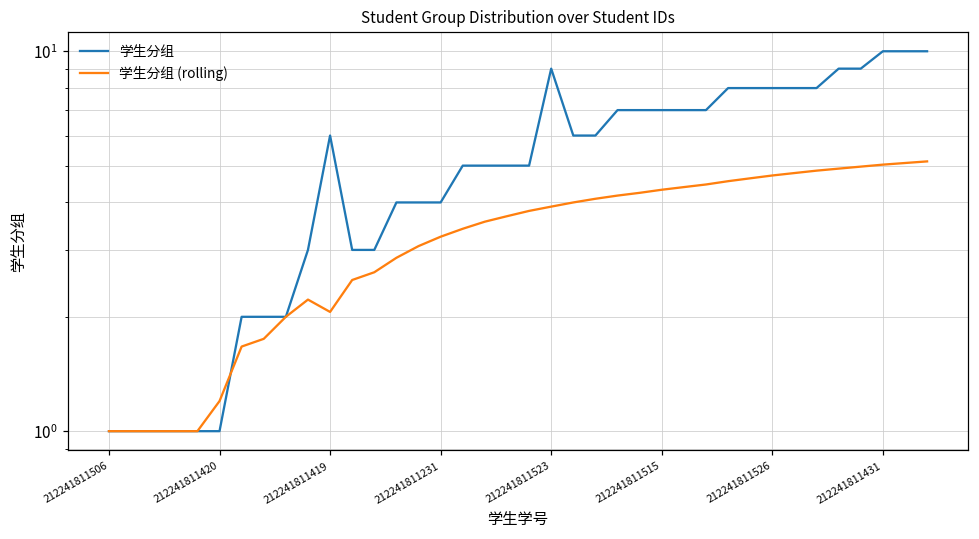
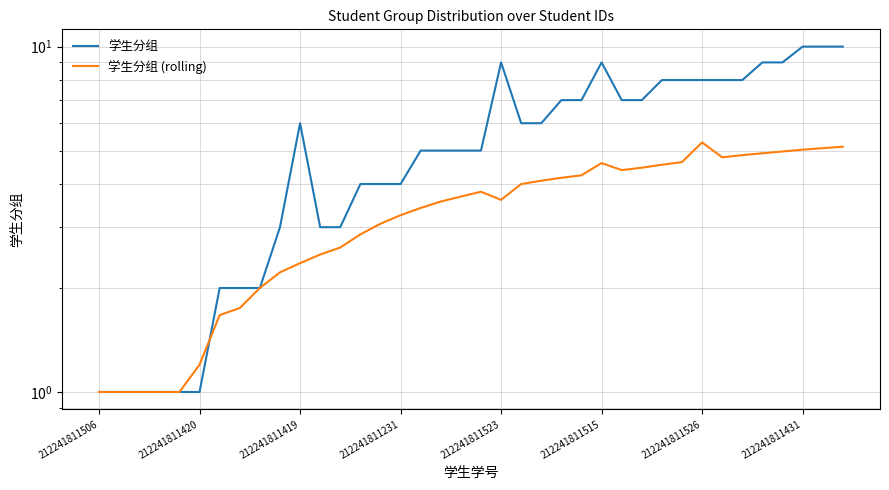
学生分组 (rolling), 212241811419: 2.1 -> 2.4
学生分组 (rolling), 212241811523: 3.9 -> 3.6
学生分组, 212241811515: 7 -> 9
学生分组 (rolling), 212241811515: 4.3 -> 4.6
学生分组 (rolling), 212241811526: 4.7 -> 5.3
